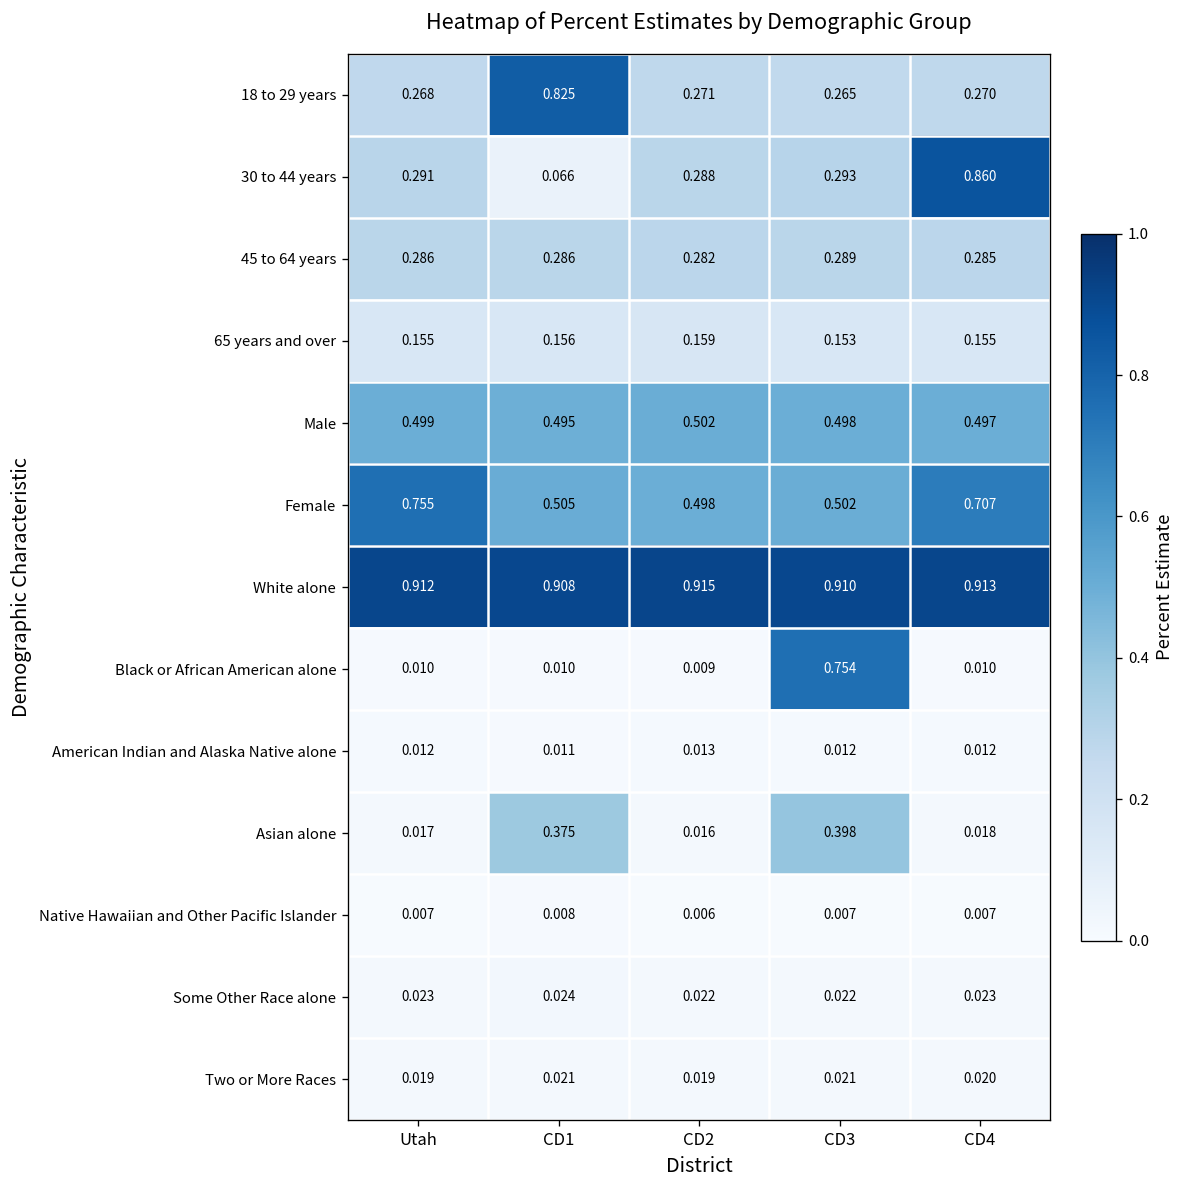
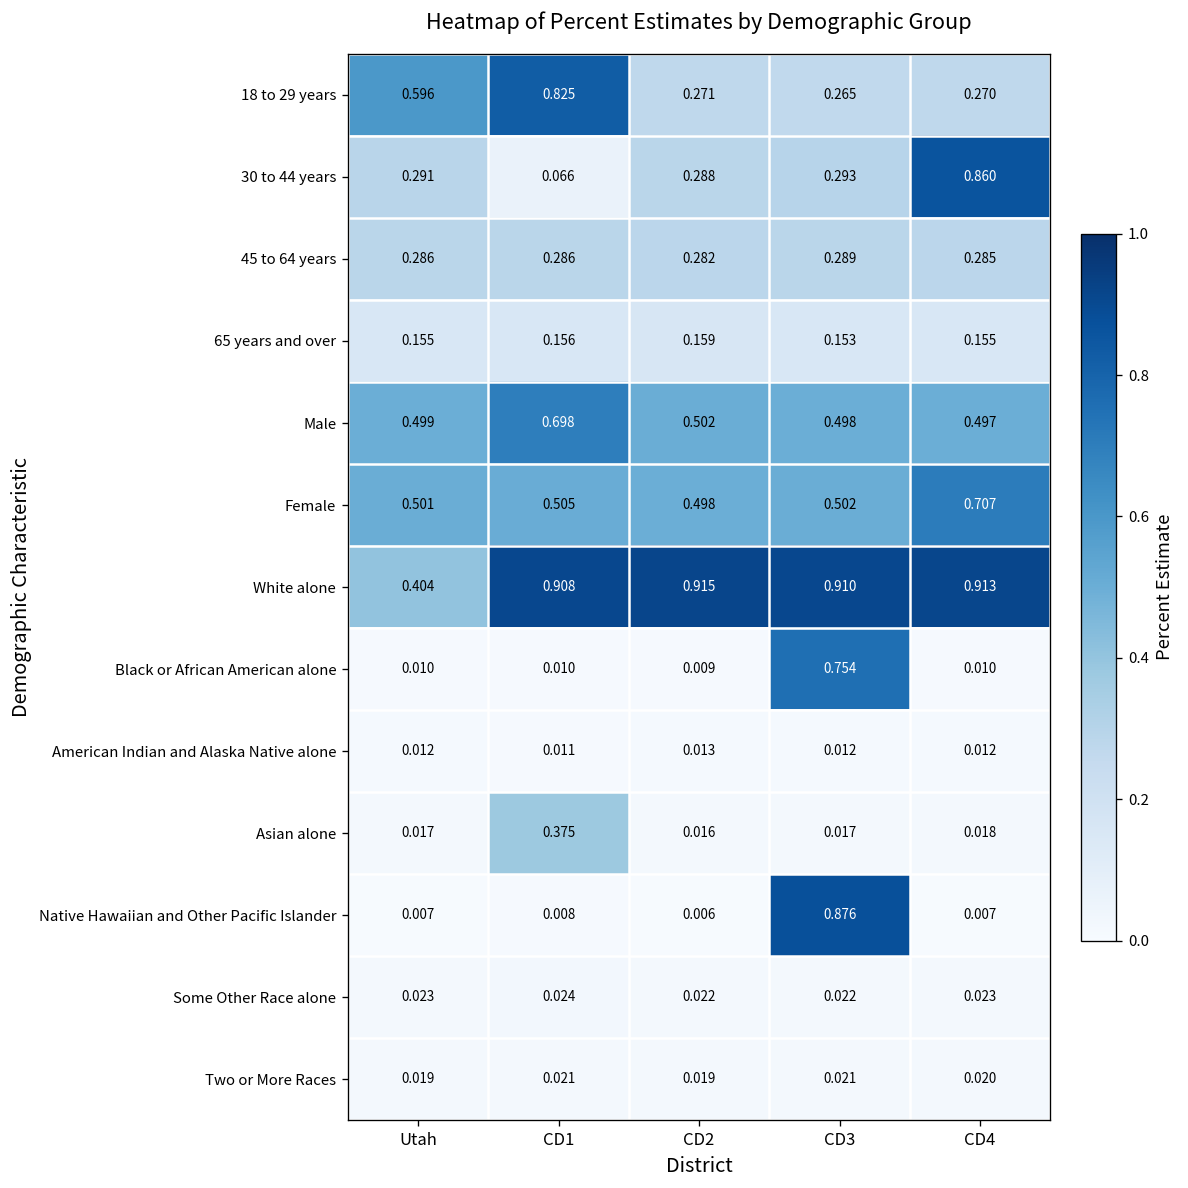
18 to 29 years, Utah: 0.268 -> 0.596
Male, CD1: 0.495 -> 0.698
Female, Utah: 0.755 -> 0.501
White alone, Utah: 0.912 -> 0.404
Asian alone, CD3: 0.398 -> 0.017
Native Hawaiian and Other Pacific Islander, CD3: 0.007 -> 0.876
